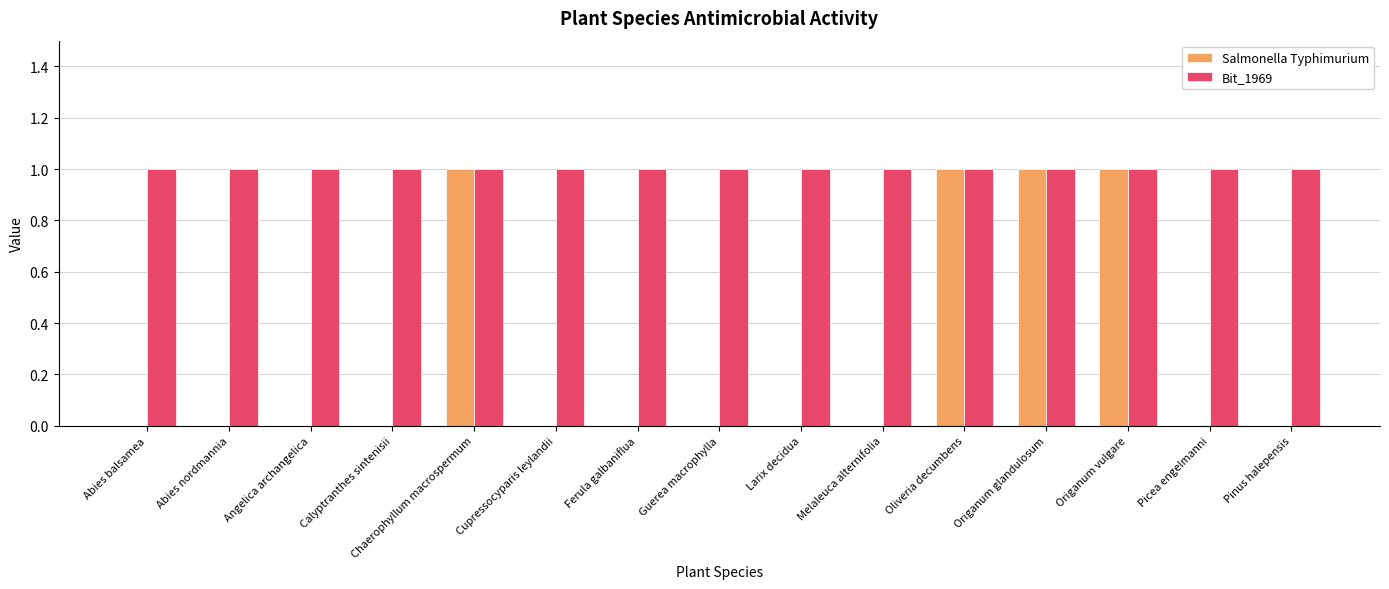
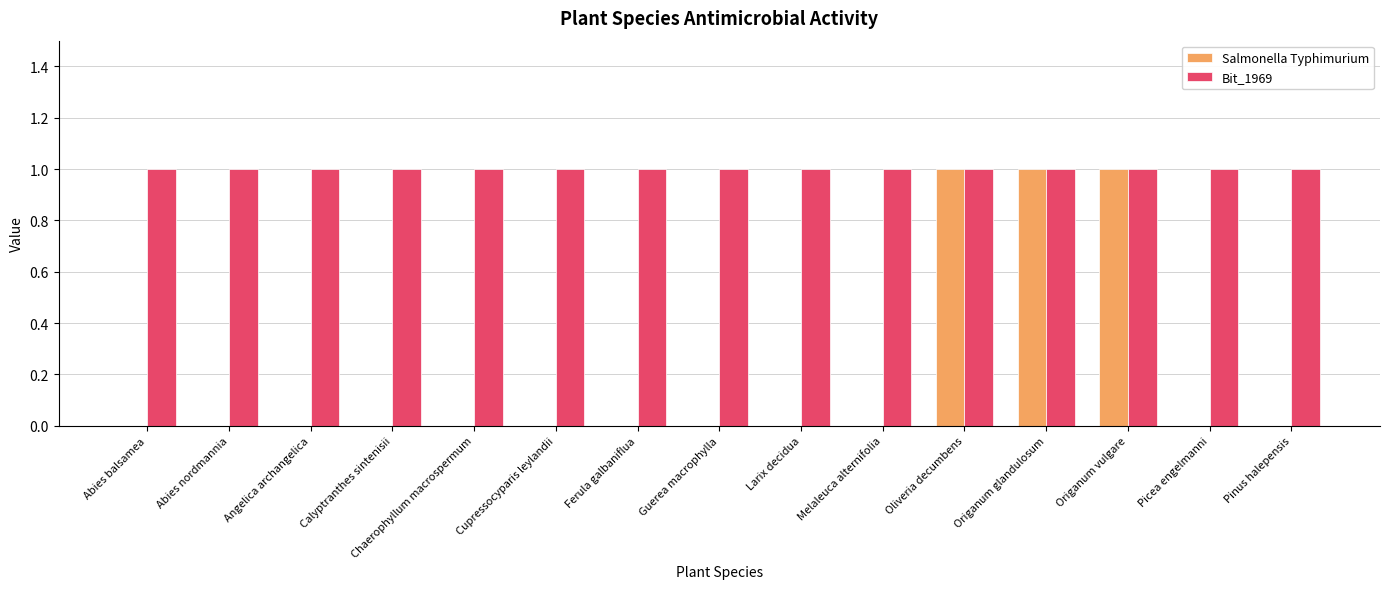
Salmonella Typhimurium, Chaerophyllum macrospermum: 1 -> 0
